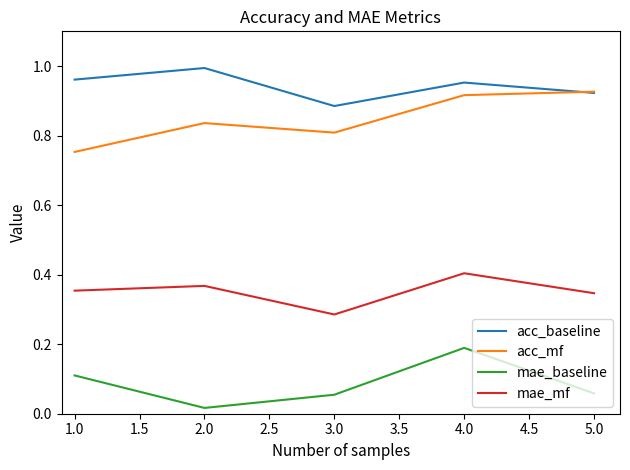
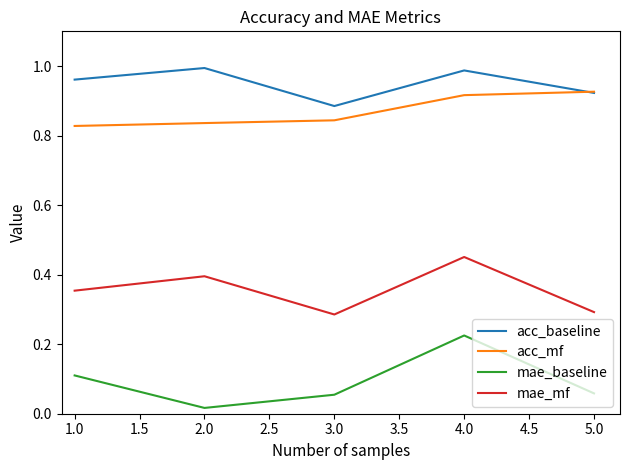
acc_mf, 1.0: 0.75 -> 0.83
mae_mf, 2.0: 0.37 -> 0.40
acc_mf, 3.0: 0.81 -> 0.84
acc_baseline, 4.0: 0.95 -> 0.99
mae_baseline, 4.0: 0.19 -> 0.23
mae_mf, 4.0: 0.40 -> 0.45
mae_mf, 5.0: 0.35 -> 0.29
